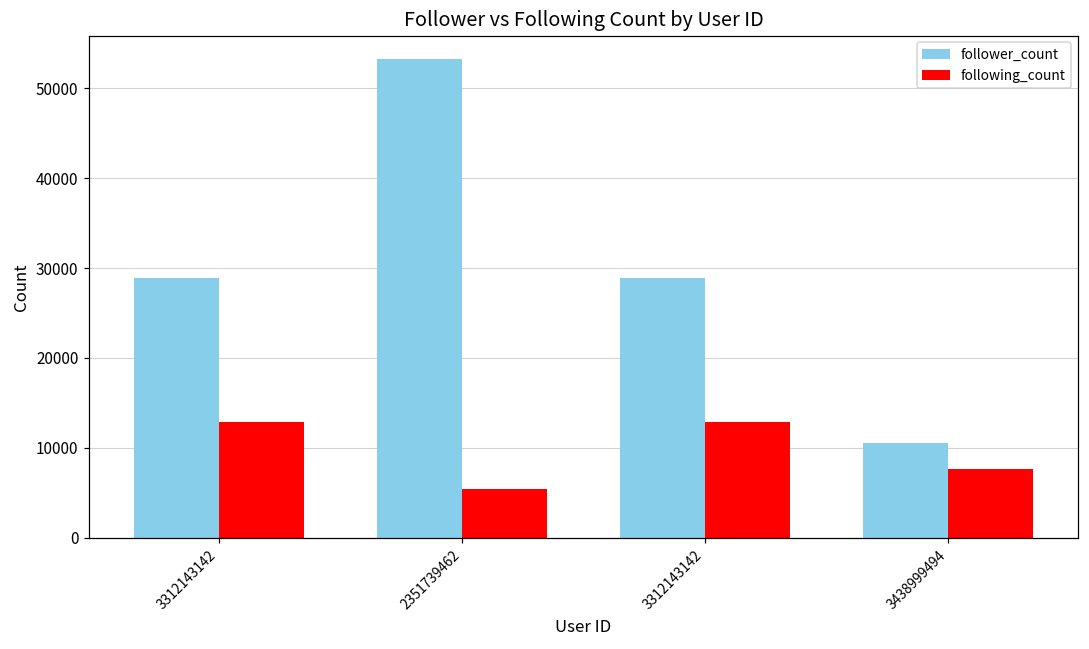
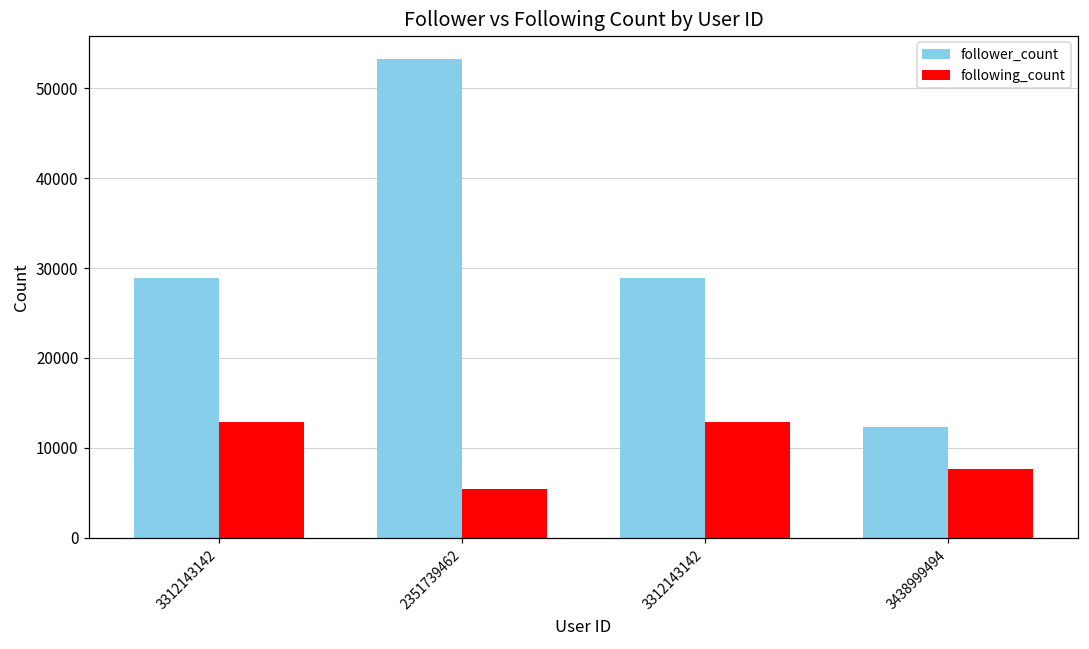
follower_count, 3438999494: 11000 -> 12000
